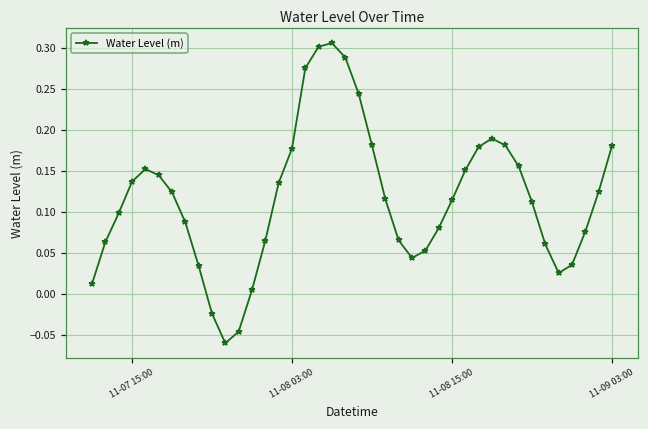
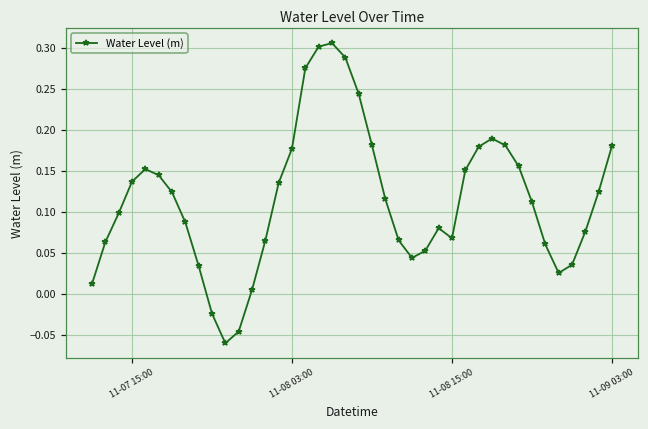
11-08 15:00: 0.11 -> 0.07
